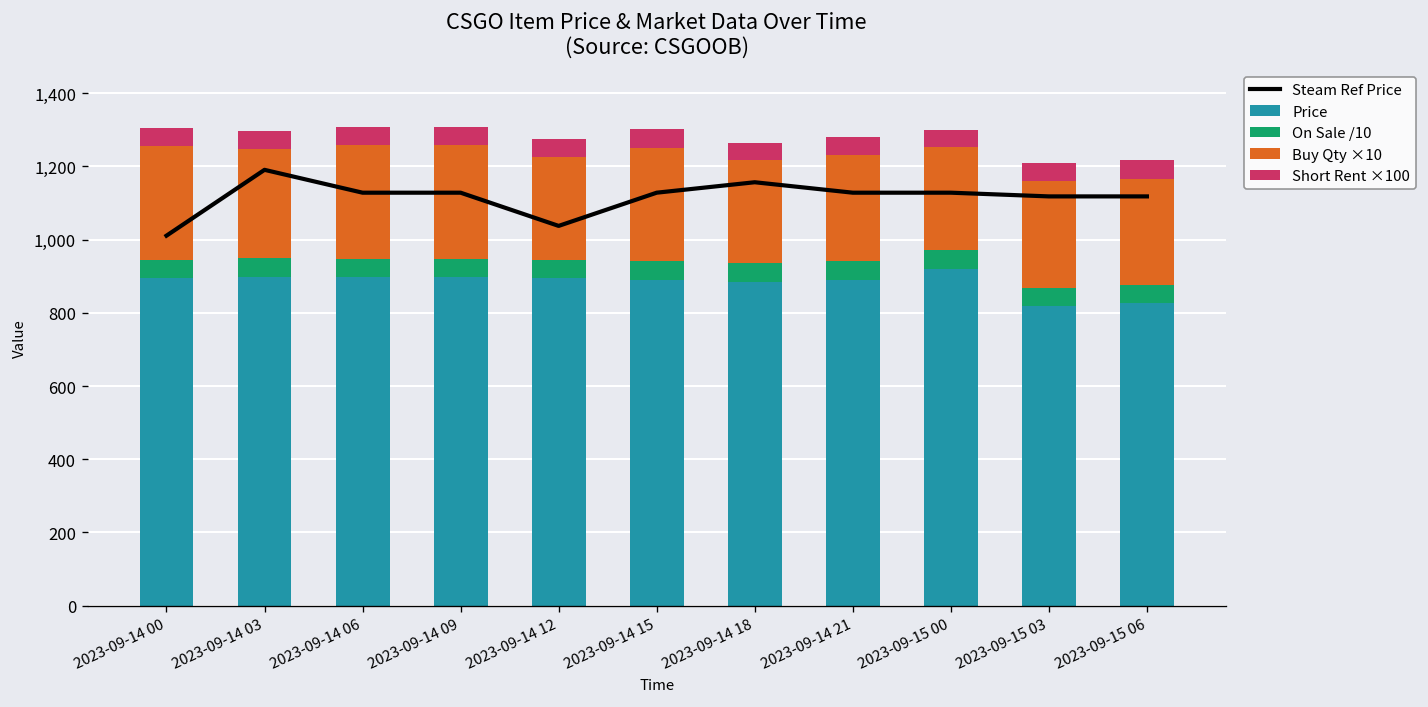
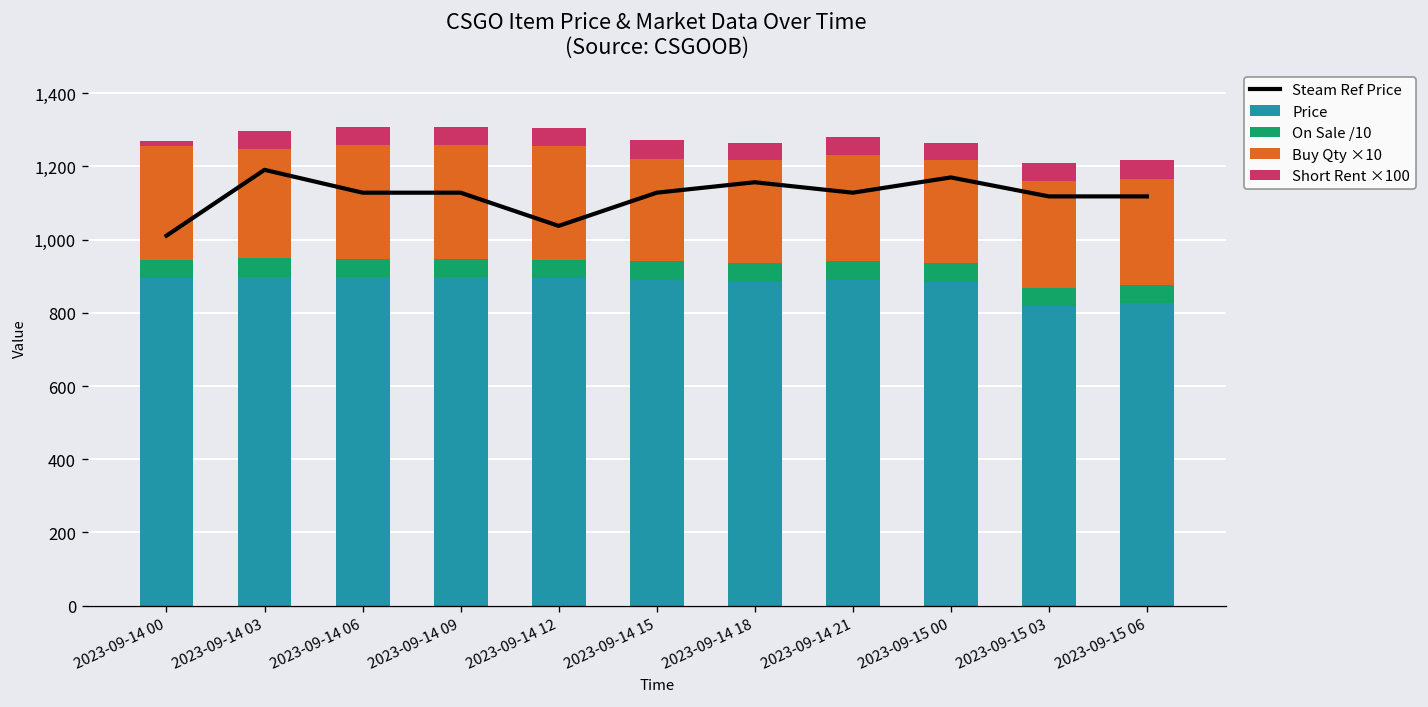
Short Rent ×100, 2023-09-14 00: 50 -> 20
Buy Qty ×10, 2023-09-14 12: 280 -> 310
Buy Qty ×10, 2023-09-14 15: 310 -> 280
Price, 2023-09-15 00: 920 -> 890
Steam Ref Price, 2023-09-15 00: 1,130 -> 1,170
